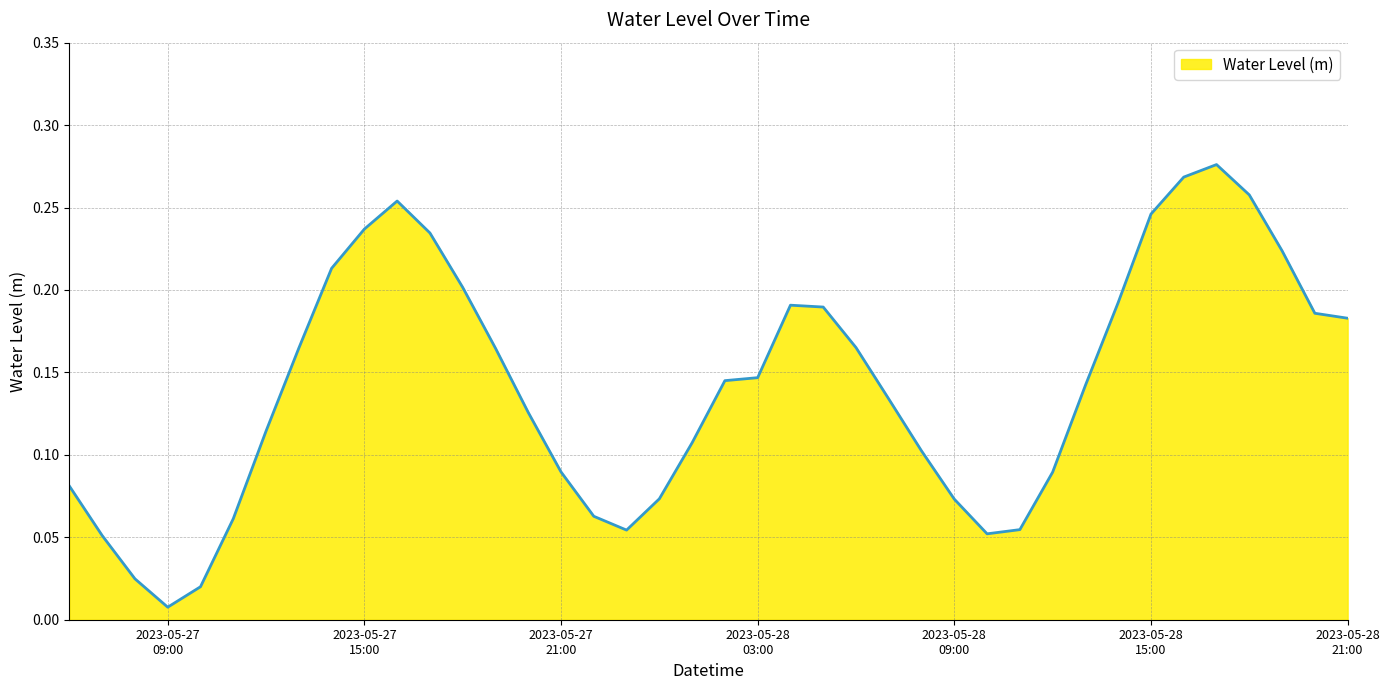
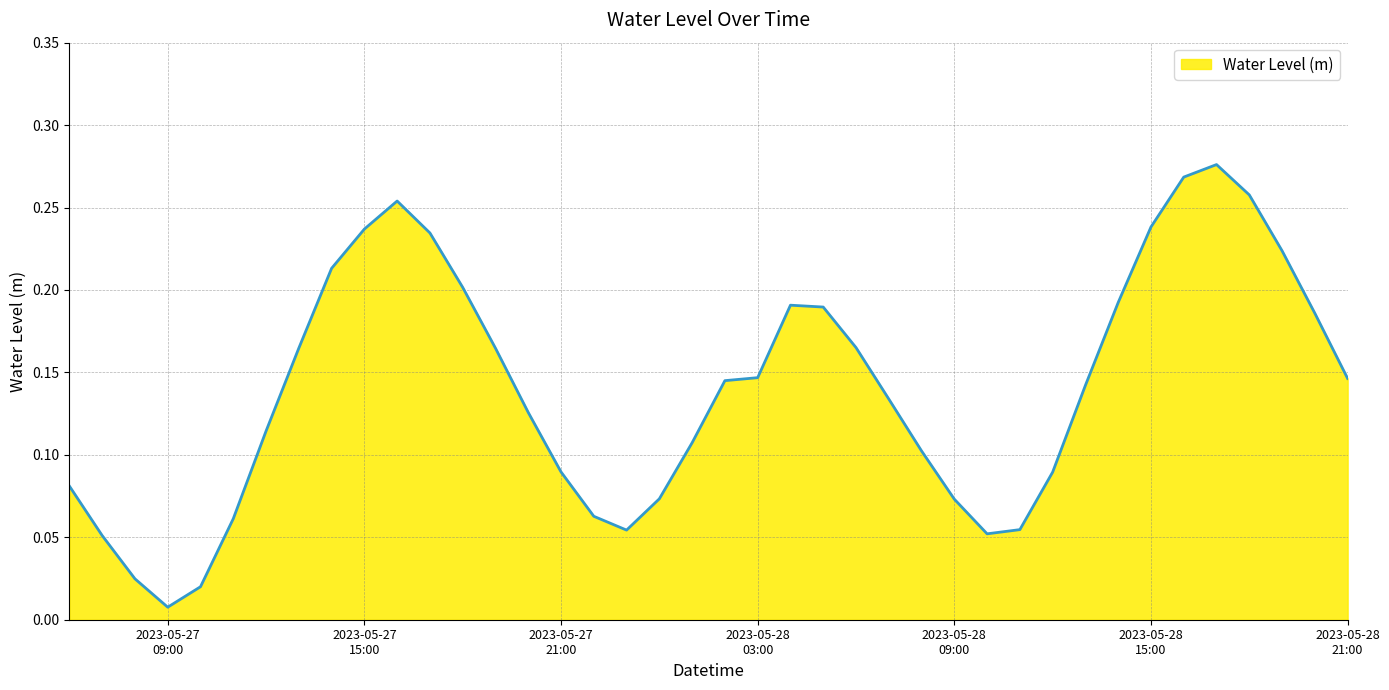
2023-05-28 15:00: 0.246 -> 0.238
2023-05-28 21:00: 0.183 -> 0.146
